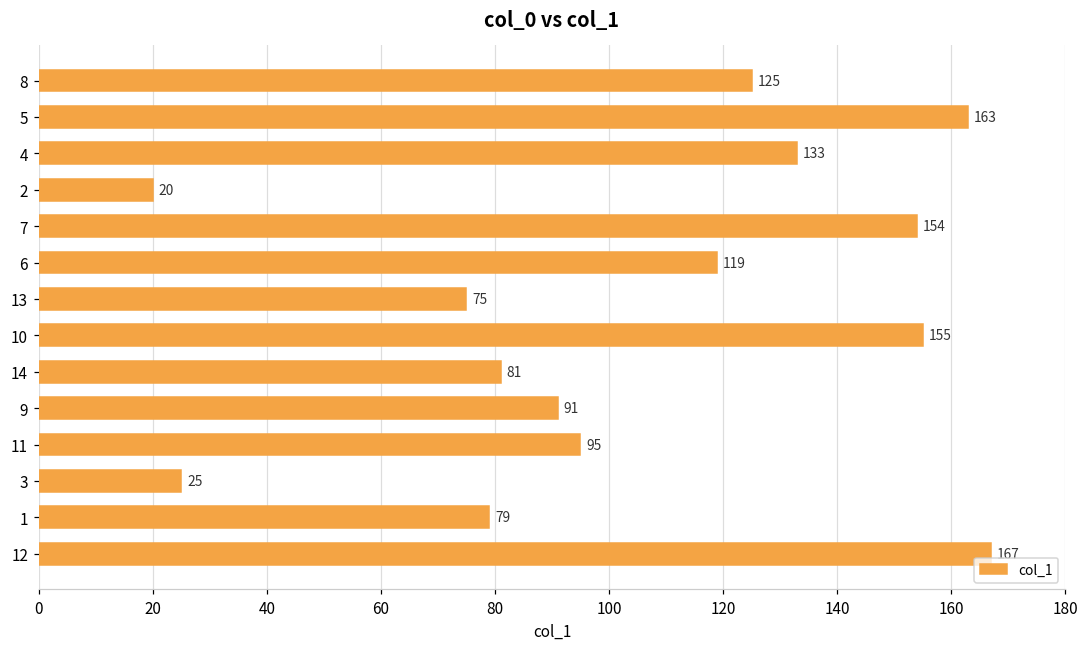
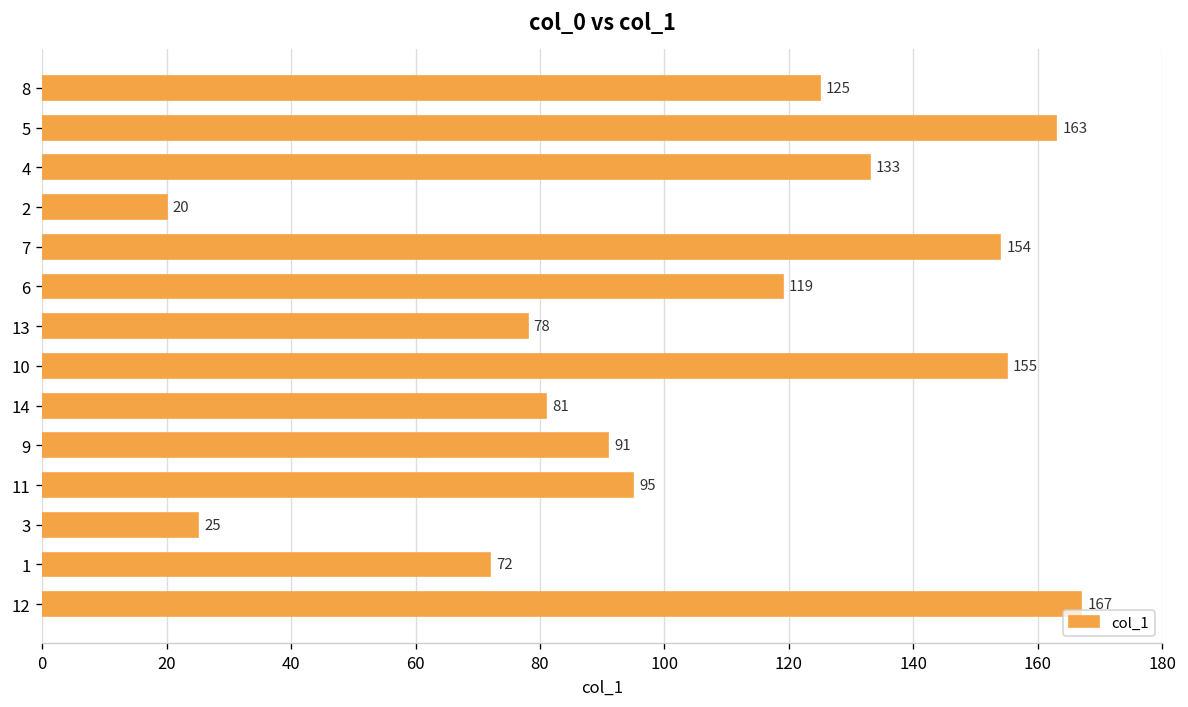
13: 75 -> 78
1: 79 -> 72
